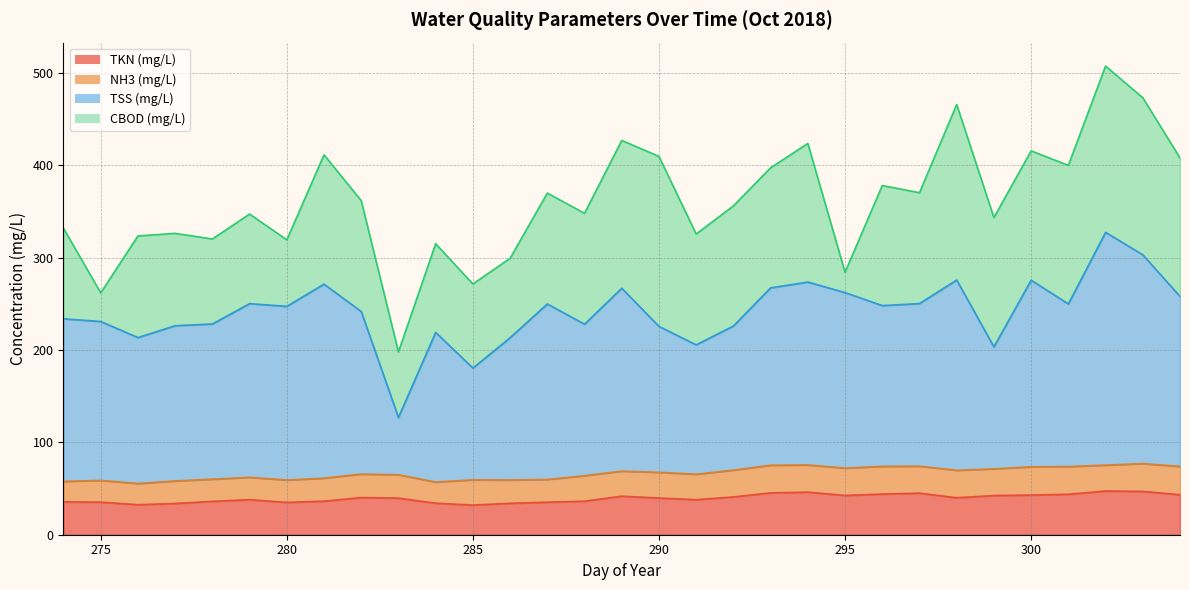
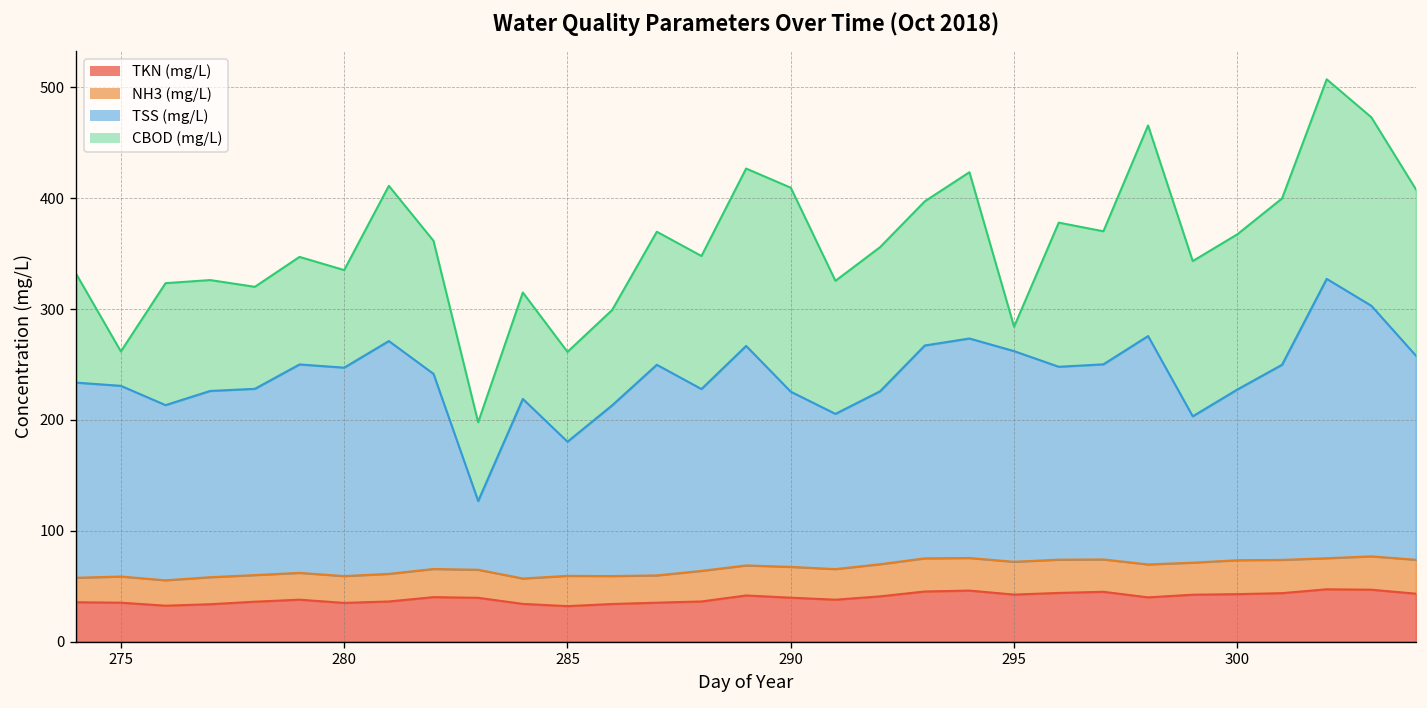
CBOD (mg/L), 280: 70 -> 90
CBOD (mg/L), 285: 90 -> 80
TSS (mg/L), 300: 200 -> 150
